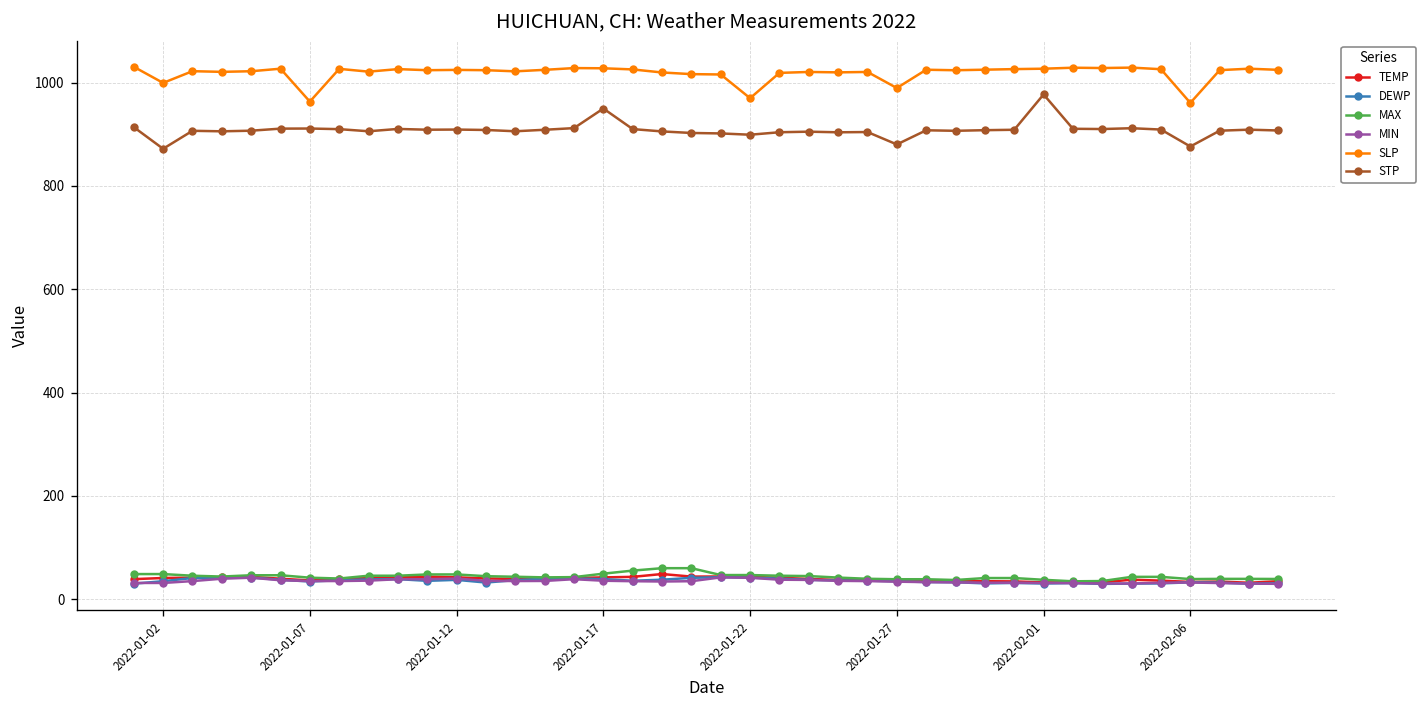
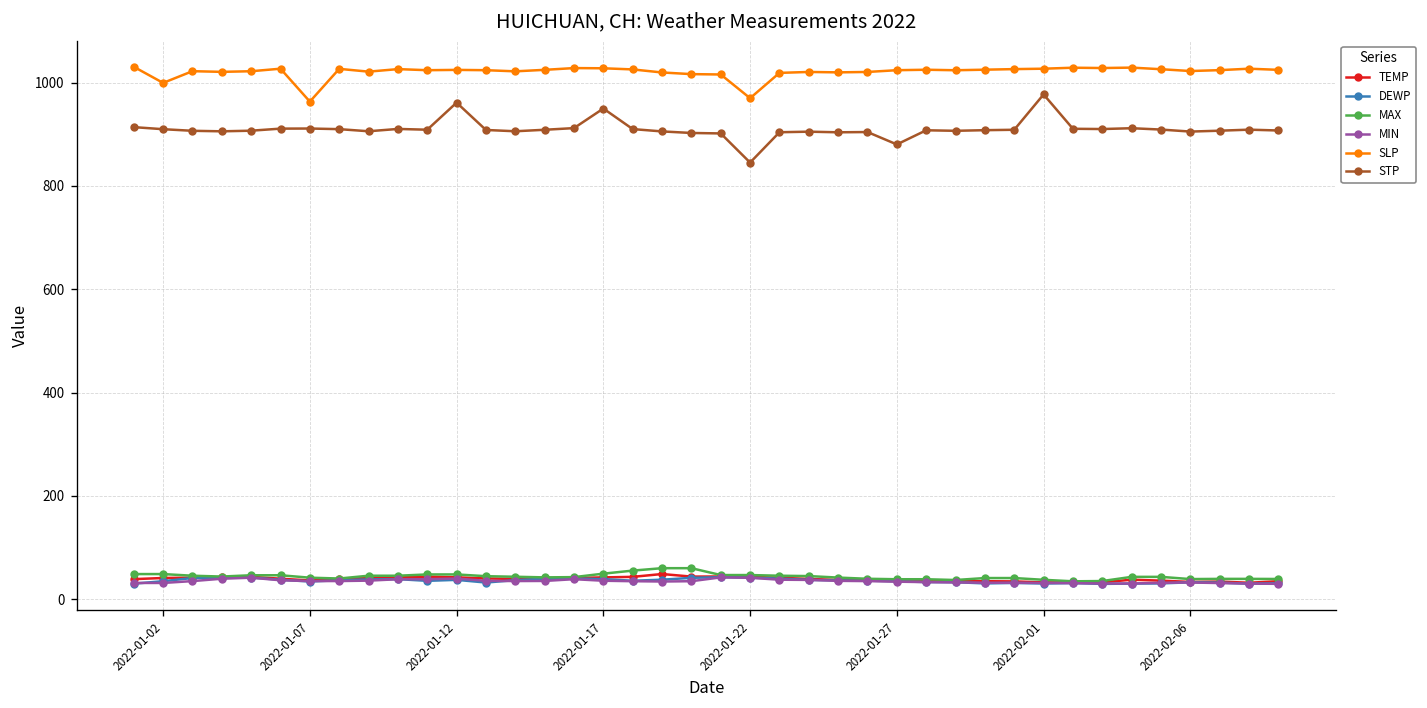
STP, 2022-01-02: 870 -> 910
STP, 2022-01-12: 910 -> 960
STP, 2022-01-22: 900 -> 850
SLP, 2022-01-27: 990 -> 1020
SLP, 2022-02-06: 960 -> 1020
STP, 2022-02-06: 880 -> 910
